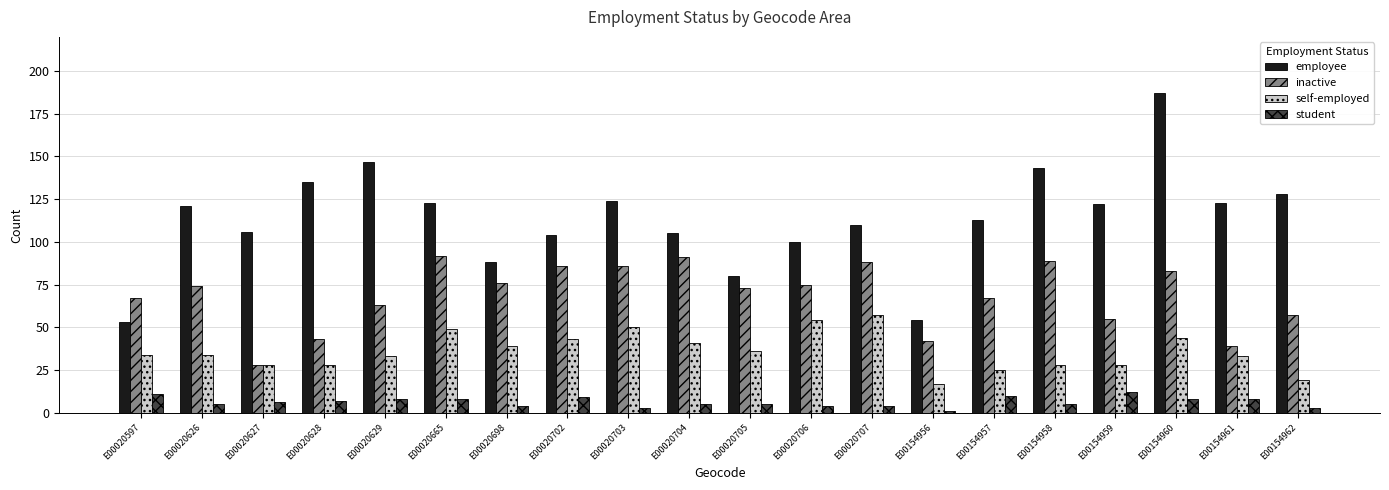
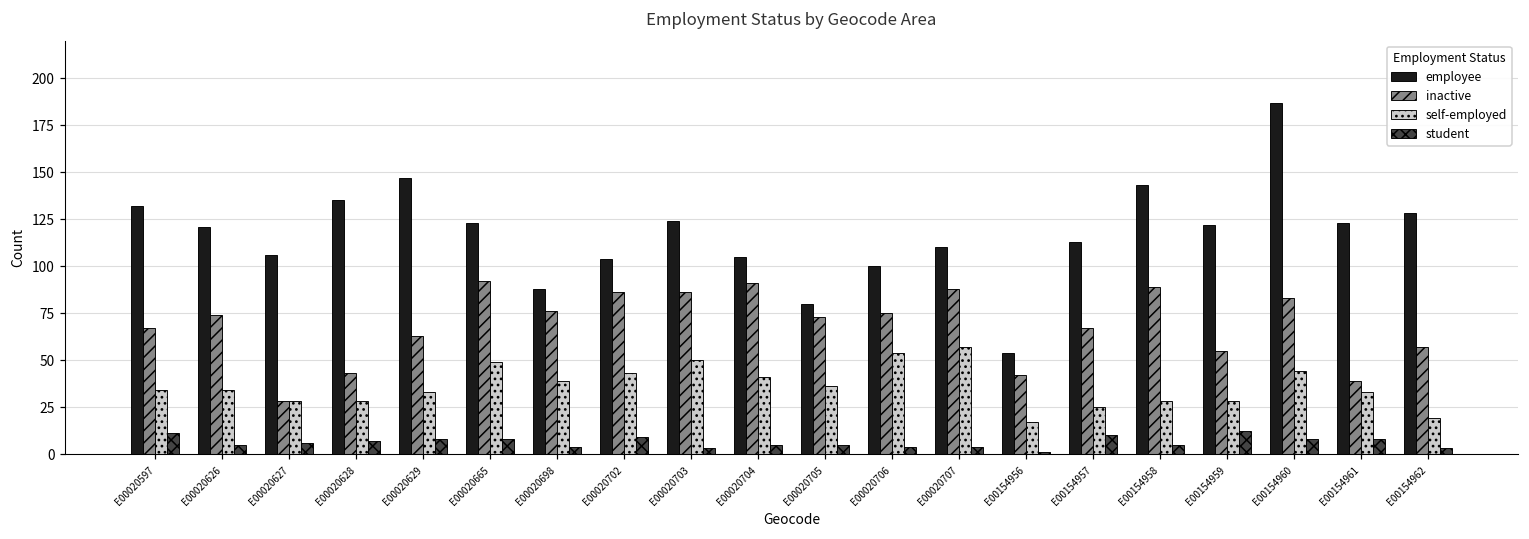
employee, E00020597: 53 -> 132
